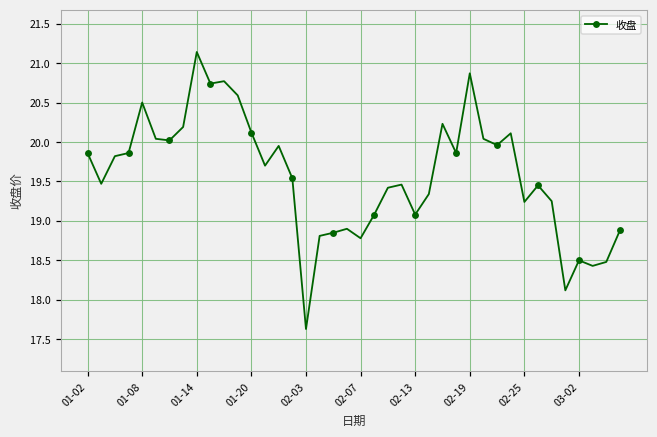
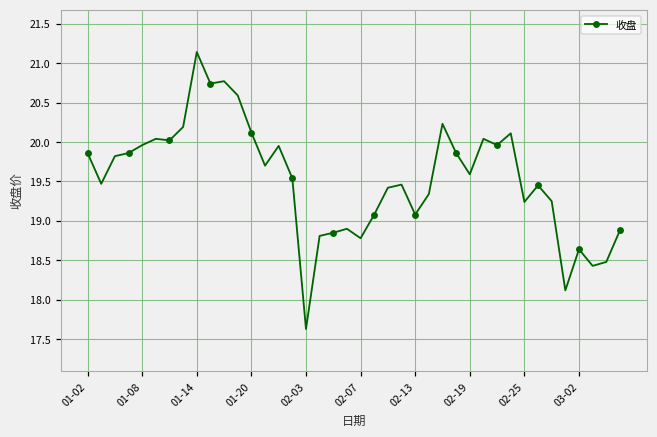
01-08: 20.5 -> 20.0
02-19: 20.9 -> 19.6
03-02: 18.5 -> 18.6
